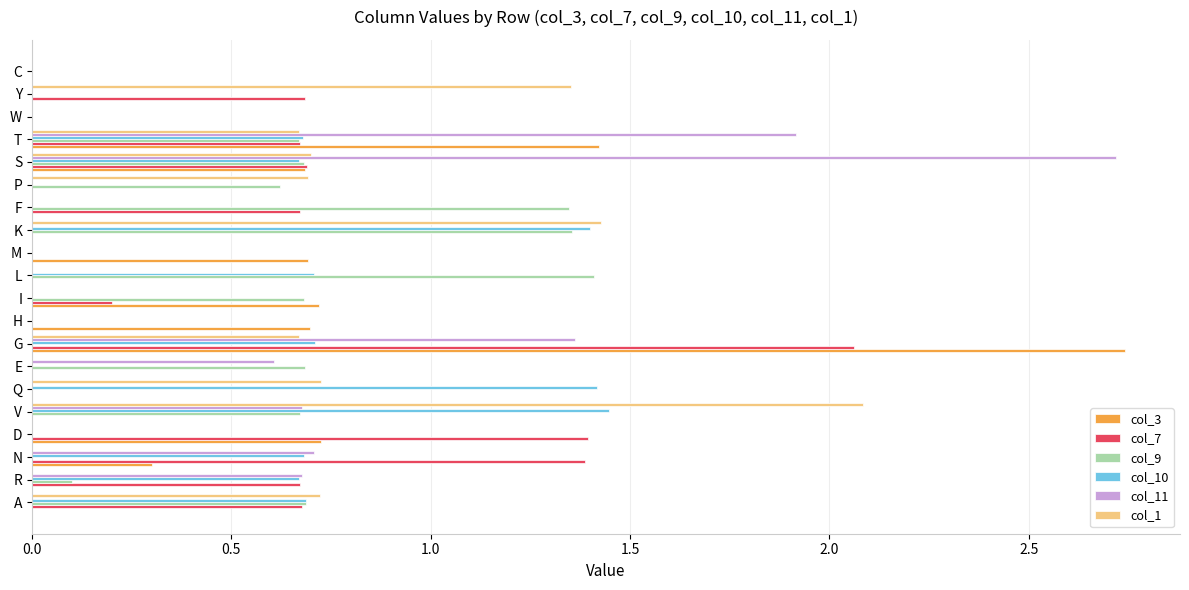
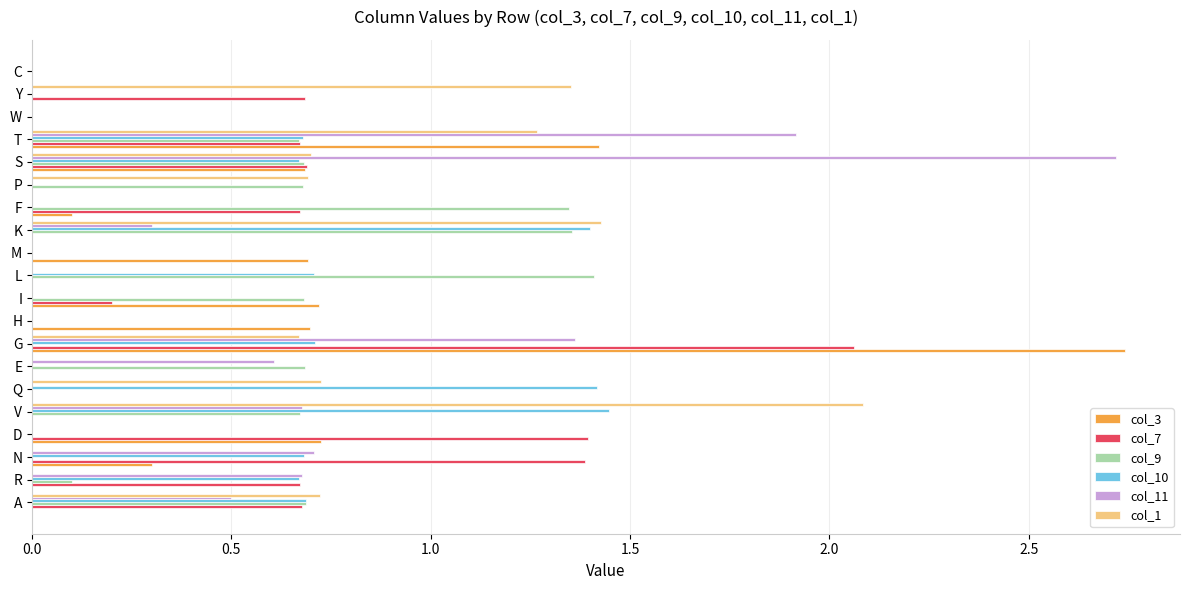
col_1, T: 0.67 -> 1.27
col_9, P: 0.62 -> 0.68
col_3, F: 0.0 -> 0.1
col_11, K: 0.0 -> 0.3
col_11, A: 0.0 -> 0.5
